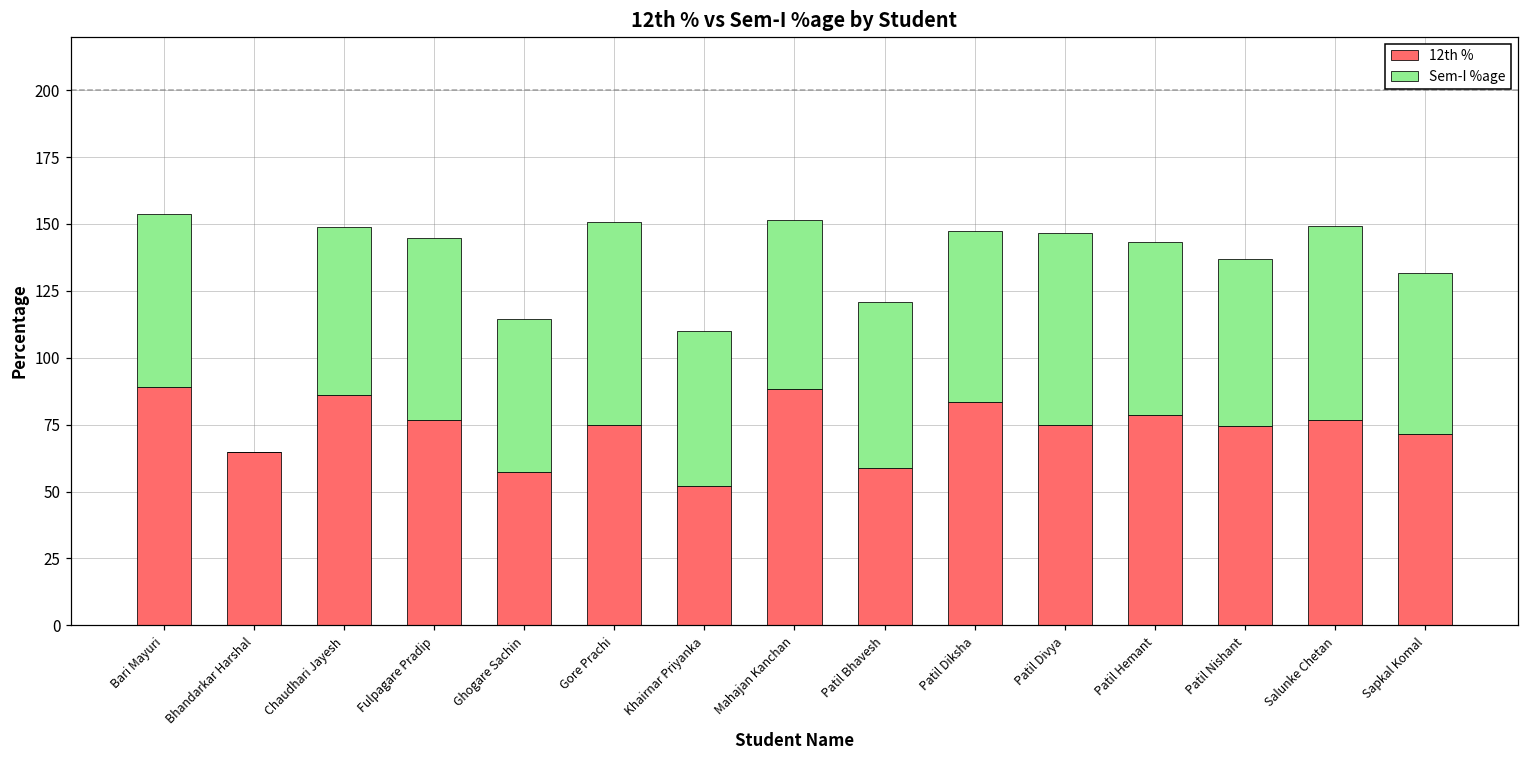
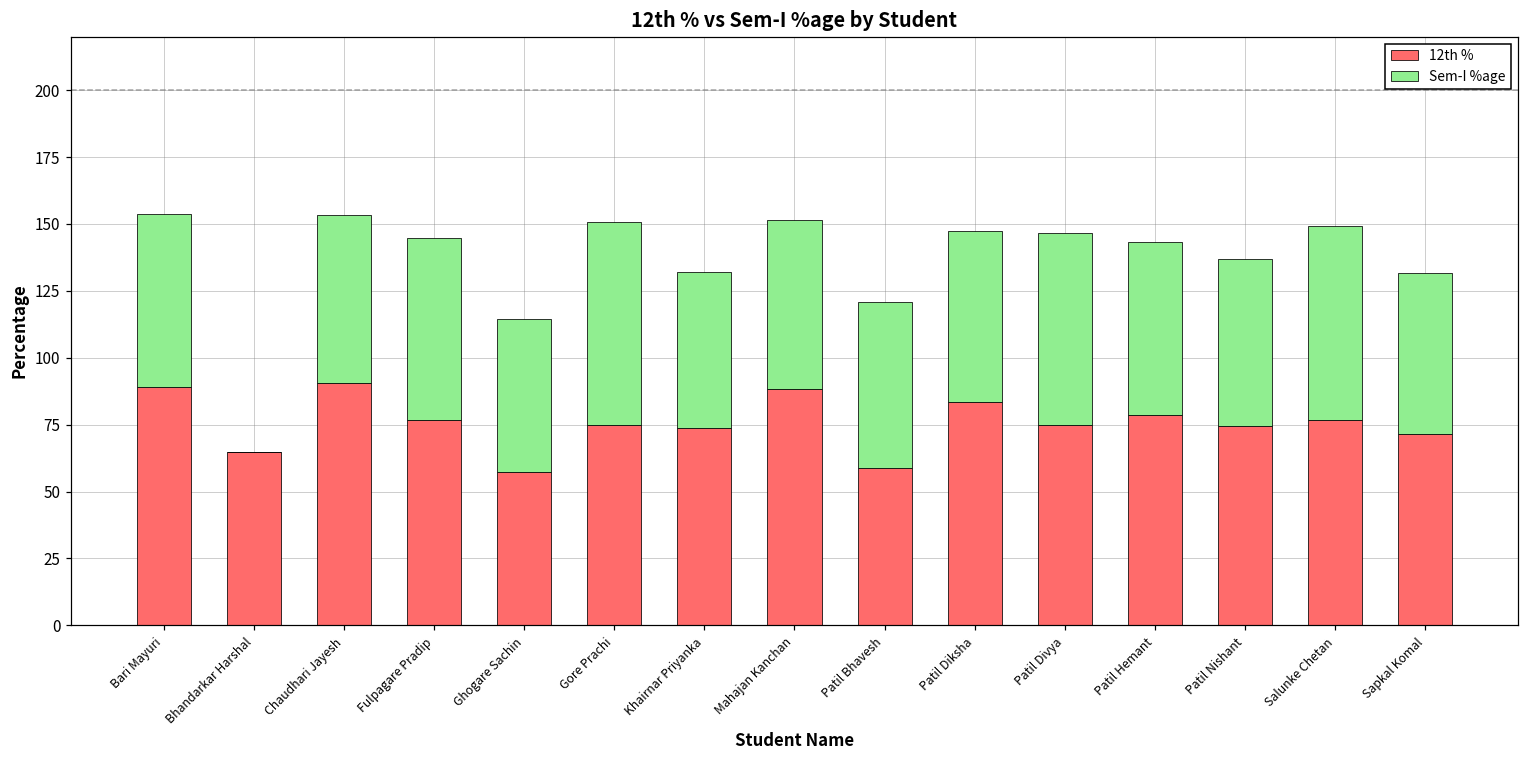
12th %, Chaudhari Jayesh: 86 -> 91
12th %, Khairnar Priyanka: 52 -> 74
